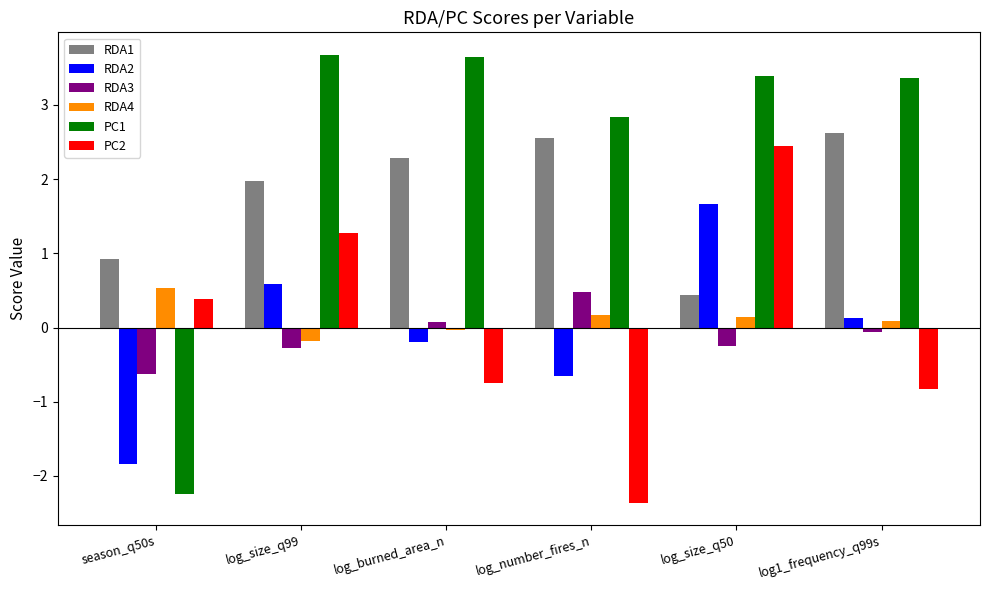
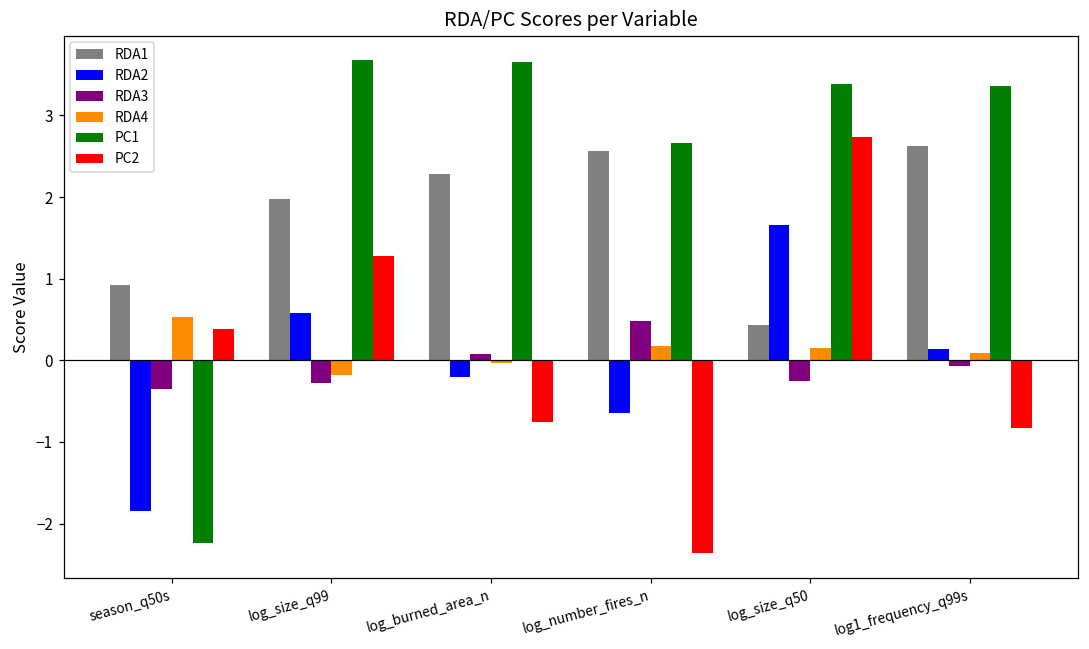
RDA3, season_q50s: -0.6 -> -0.4
PC1, log_number_fires_n: 2.8 -> 2.7
PC2, log_size_q50: 2.4 -> 2.7
